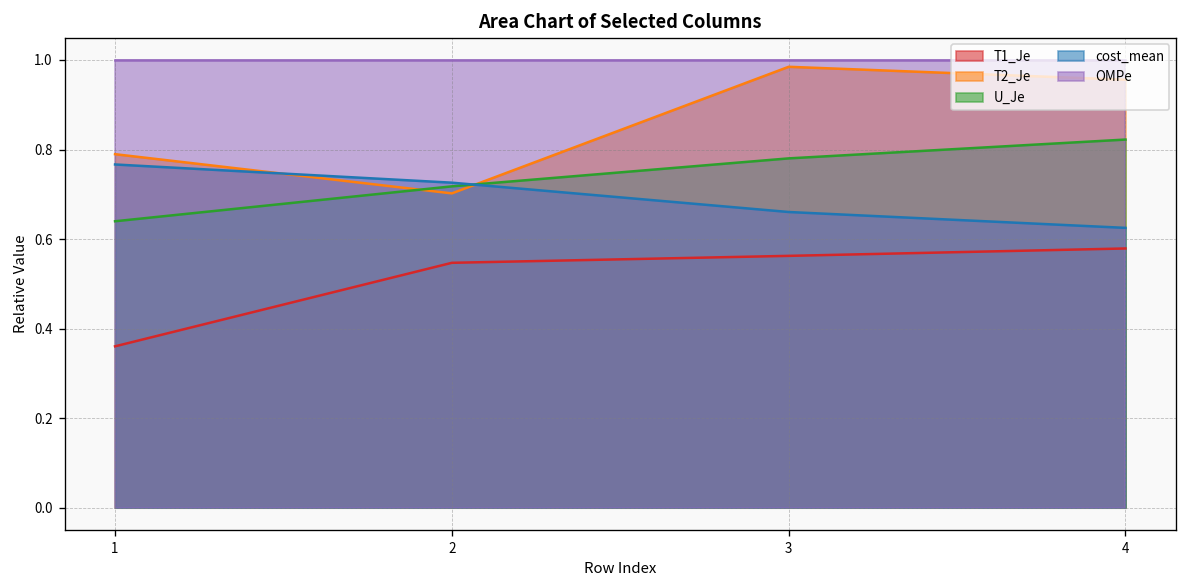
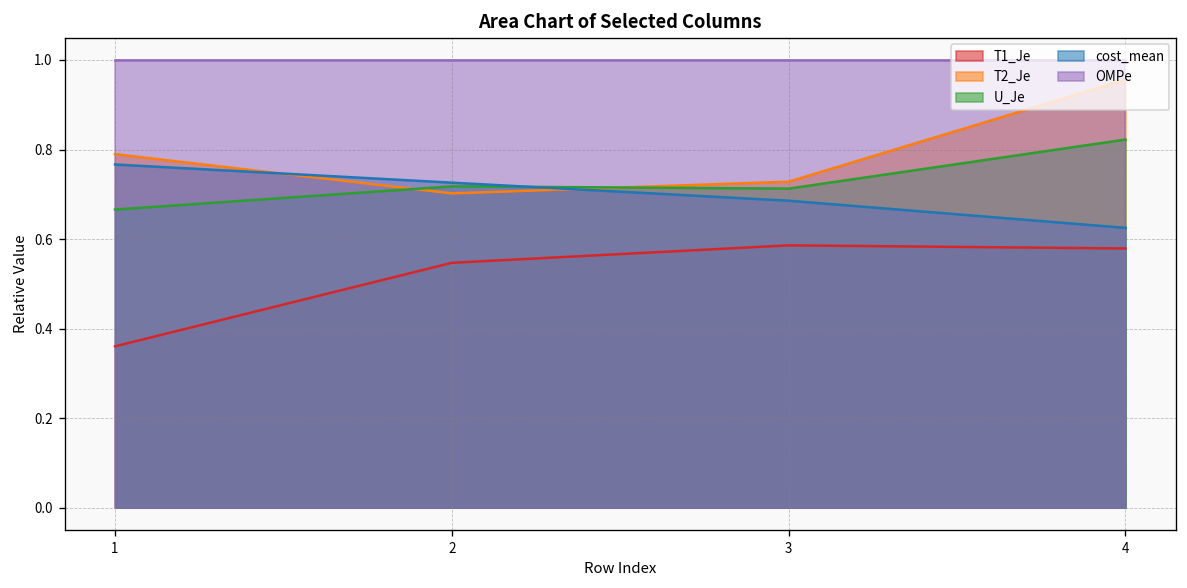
U_Je, 1: 0.64 -> 0.67
T1_Je, 3: 0.56 -> 0.59
T2_Je, 3: 0.98 -> 0.73
U_Je, 3: 0.78 -> 0.71
cost_mean, 3: 0.66 -> 0.69
